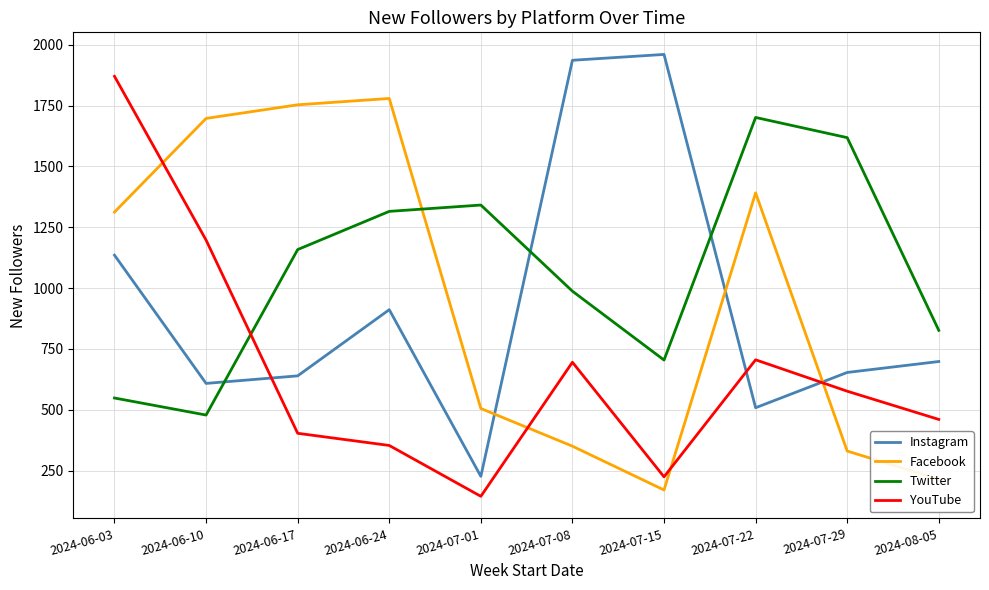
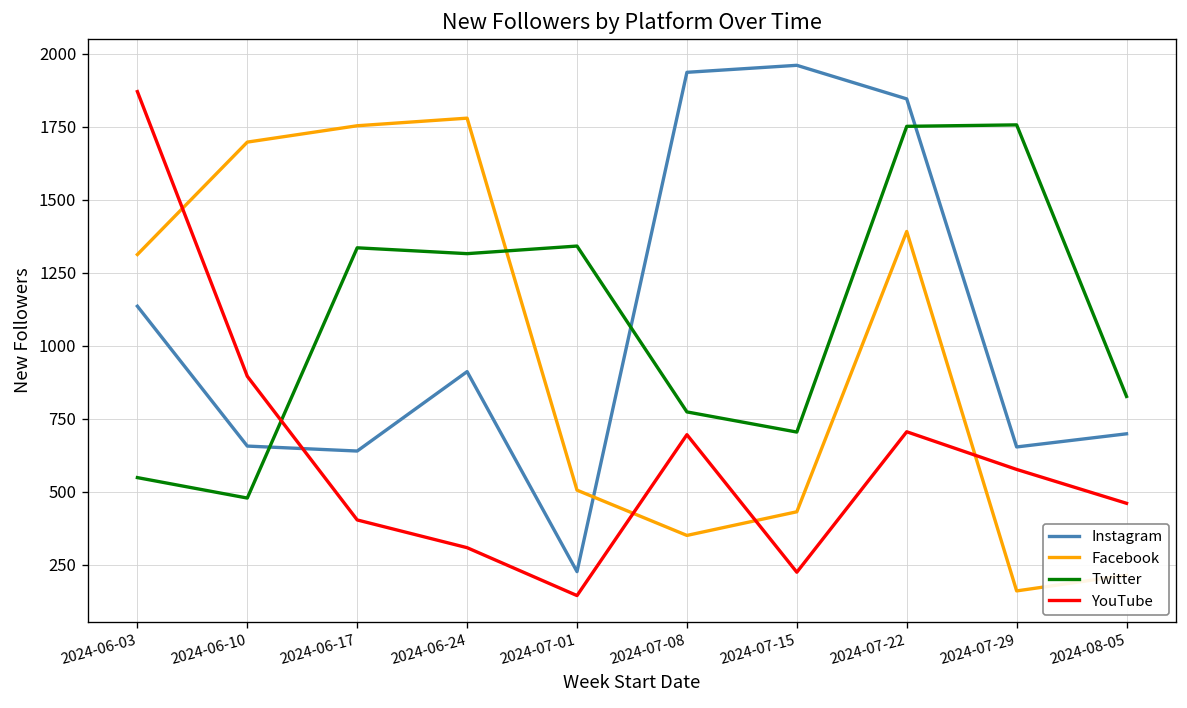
Instagram, 2024-06-10: 610 -> 660
YouTube, 2024-06-10: 1200 -> 900
Twitter, 2024-06-17: 1160 -> 1340
YouTube, 2024-06-24: 350 -> 310
Twitter, 2024-07-08: 990 -> 770
Facebook, 2024-07-15: 170 -> 430
Instagram, 2024-07-22: 510 -> 1850
Twitter, 2024-07-22: 1700 -> 1750
Facebook, 2024-07-29: 330 -> 160
Twitter, 2024-07-29: 1620 -> 1760
